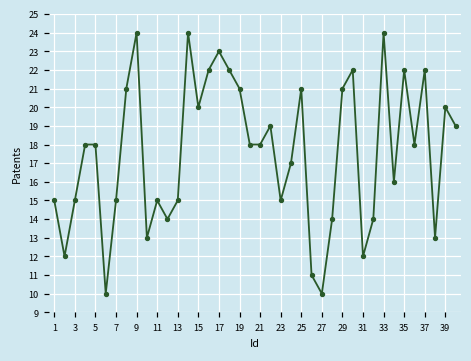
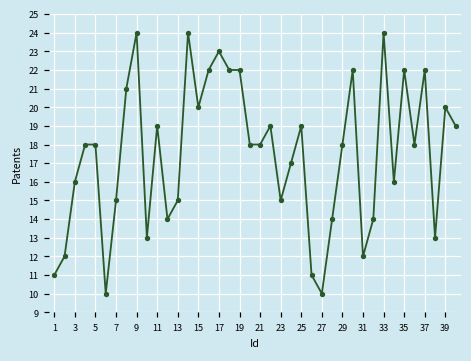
1: 15 -> 11
3: 15 -> 16
11: 15 -> 19
19: 21 -> 22
25: 21 -> 19
29: 21 -> 18
